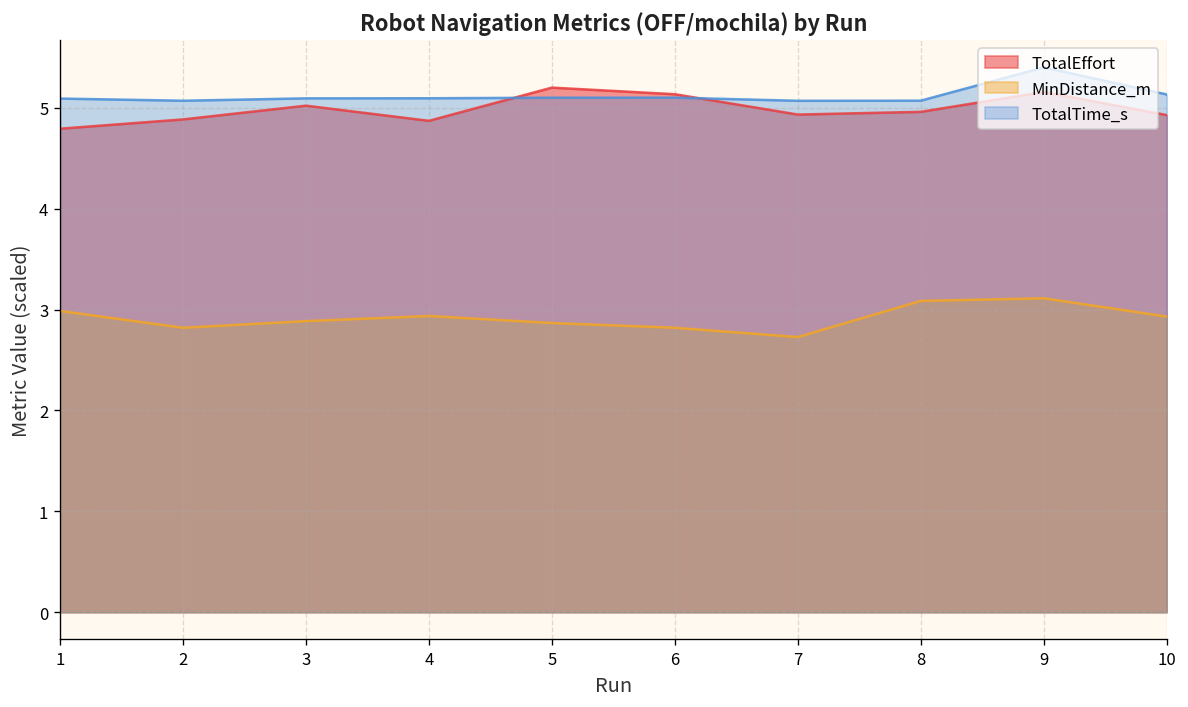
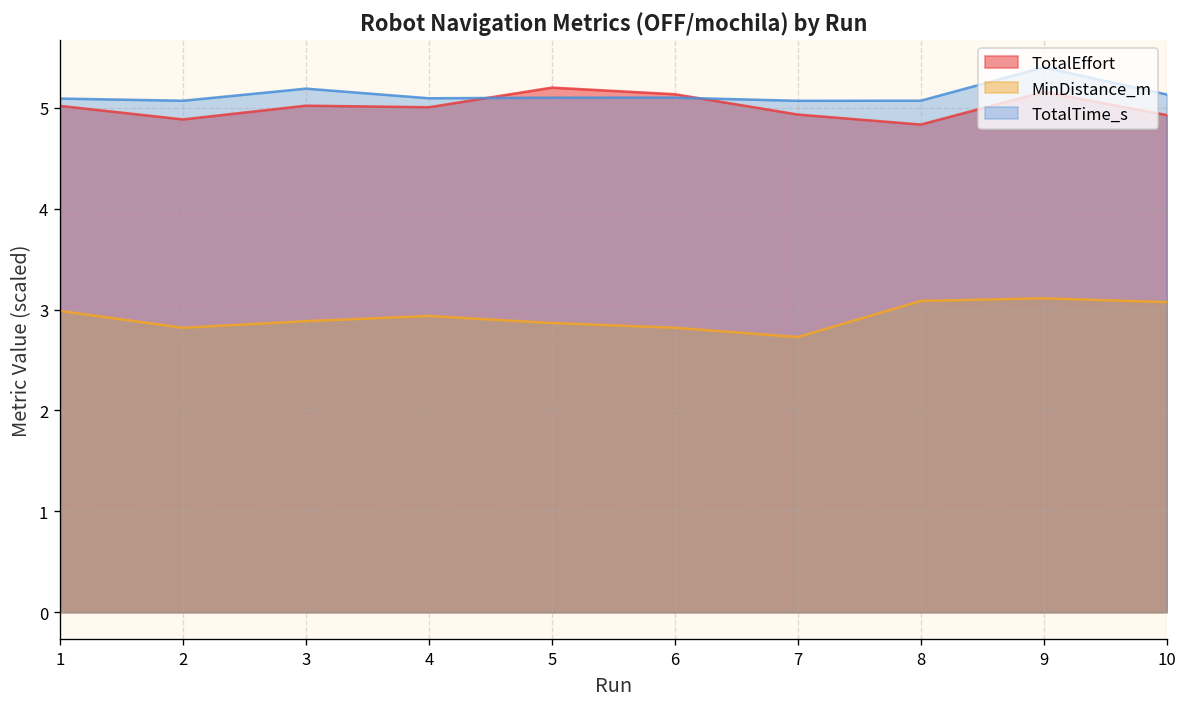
TotalEffort, 1: 4.8 -> 5.0
TotalTime_s, 3: 5.1 -> 5.2
TotalEffort, 4: 4.9 -> 5.0
TotalEffort, 8: 5.0 -> 4.8
MinDistance_m, 10: 2.9 -> 3.1
